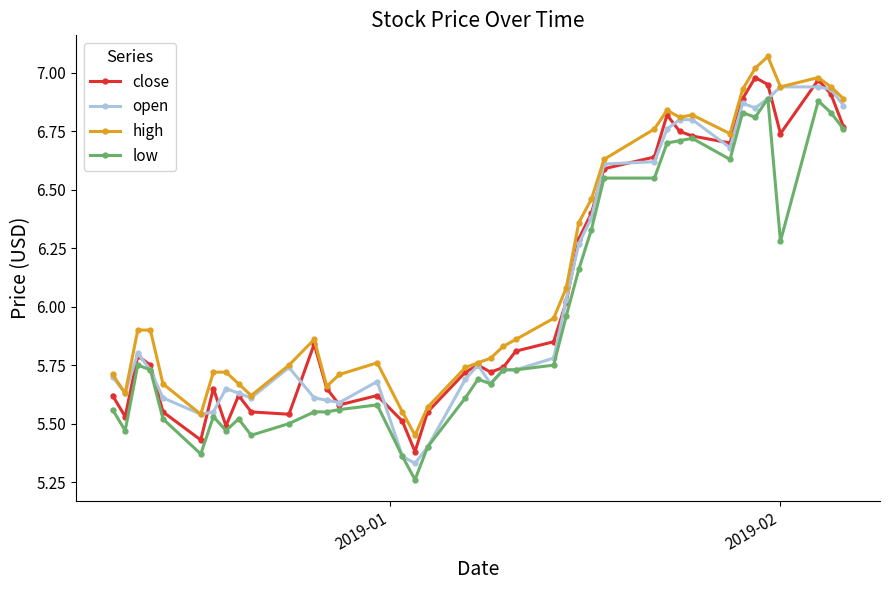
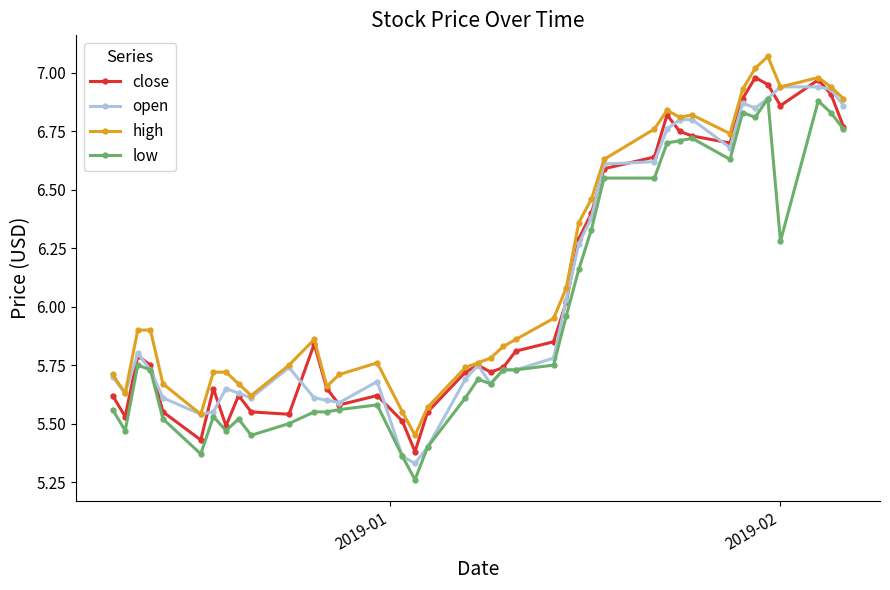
close, 2019-02: 6.74 -> 6.86
